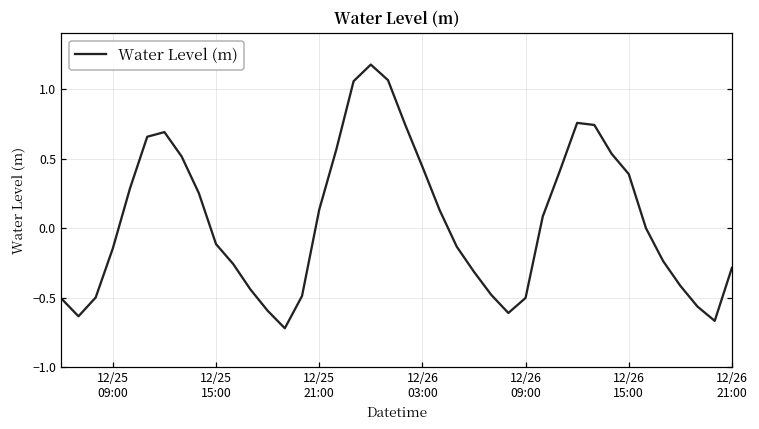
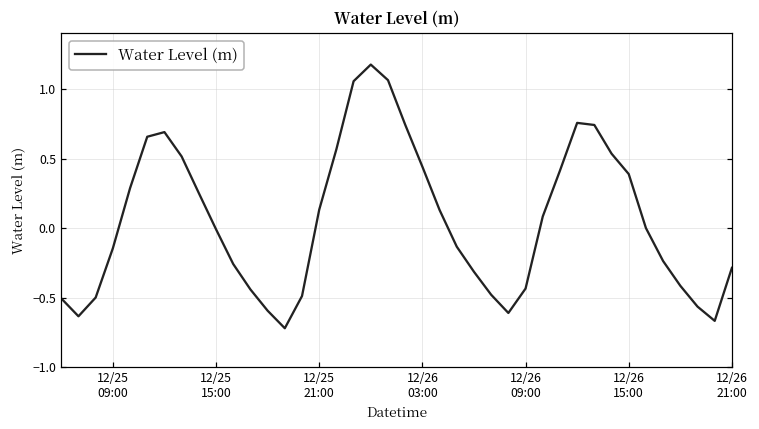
12/25 15:00: -0.12 -> -0.01
12/26 09:00: -0.50 -> -0.44
